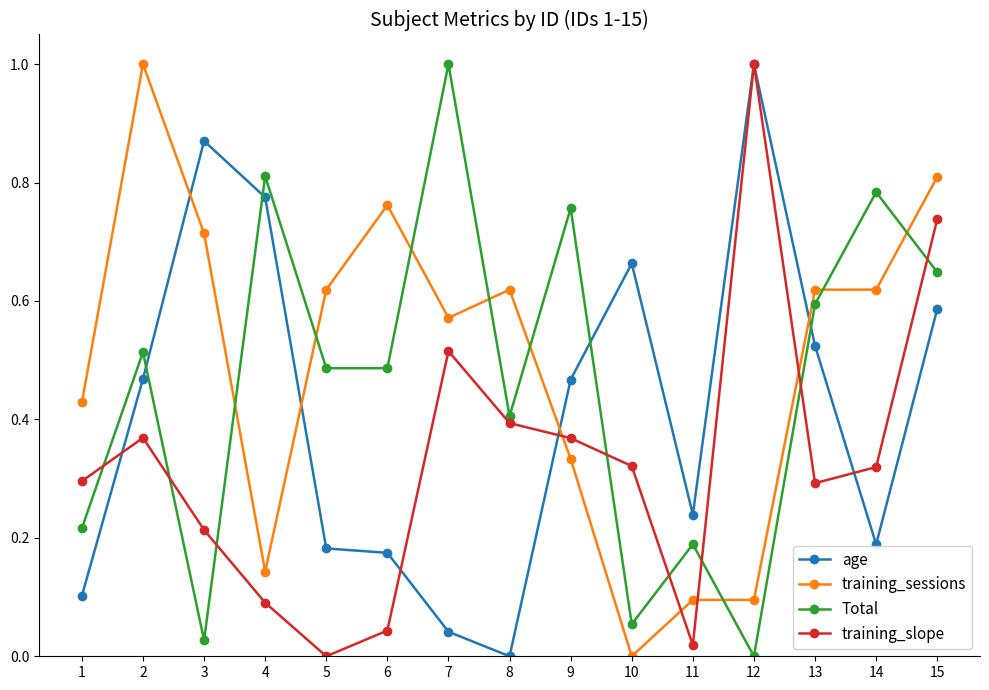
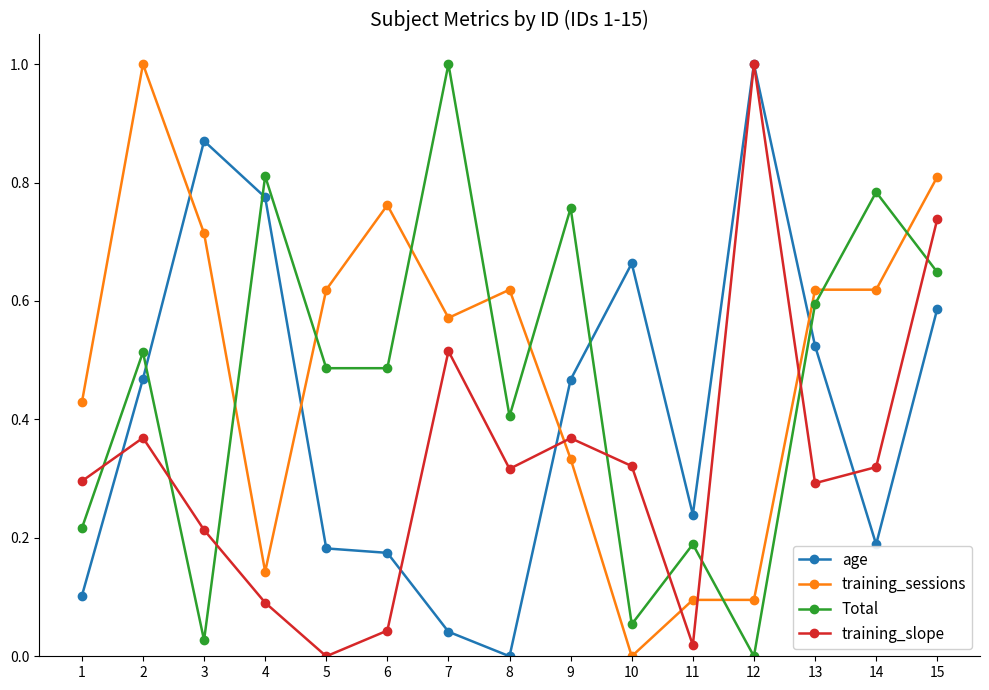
training_slope, 8: 0.39 -> 0.32
